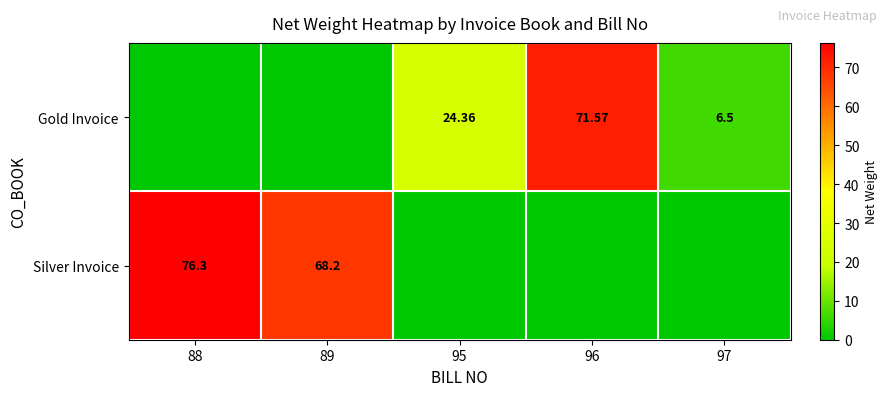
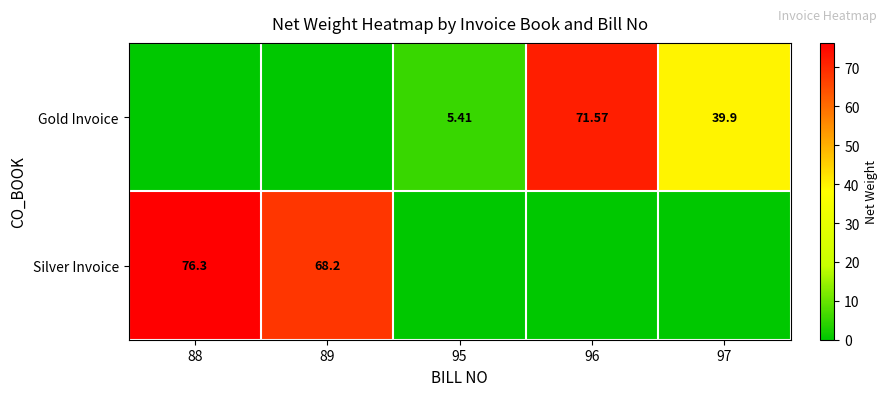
Gold Invoice, 95: 24.36 -> 5.41
Gold Invoice, 97: 6.5 -> 39.9
